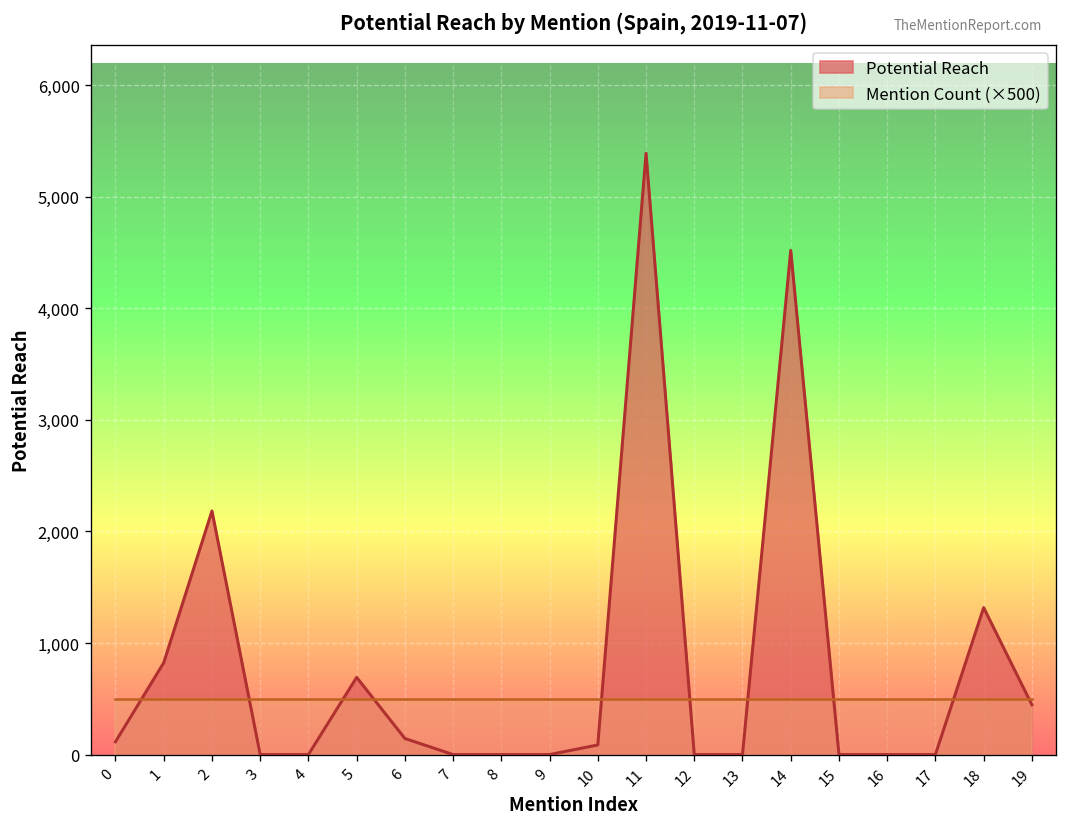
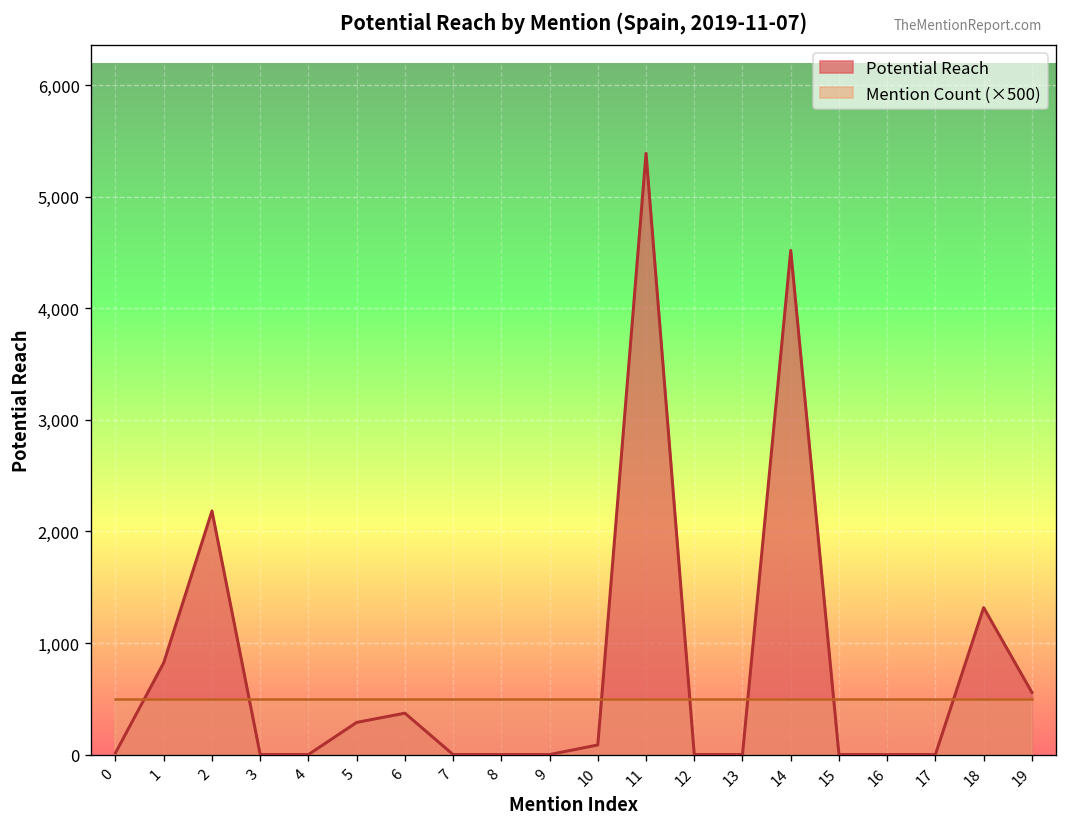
Potential Reach, 0: 100 -> 0
Potential Reach, 5: 700 -> 300
Potential Reach, 6: 100 -> 400
Potential Reach, 19: 400 -> 600
